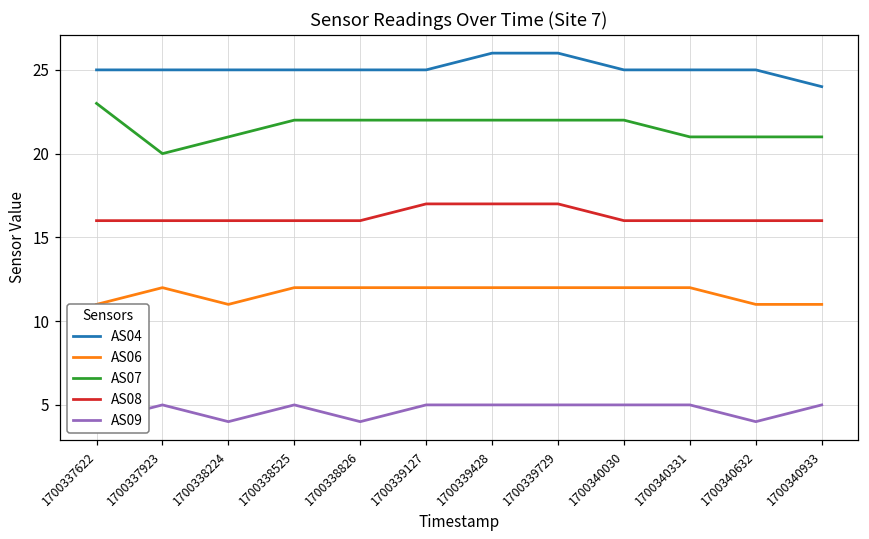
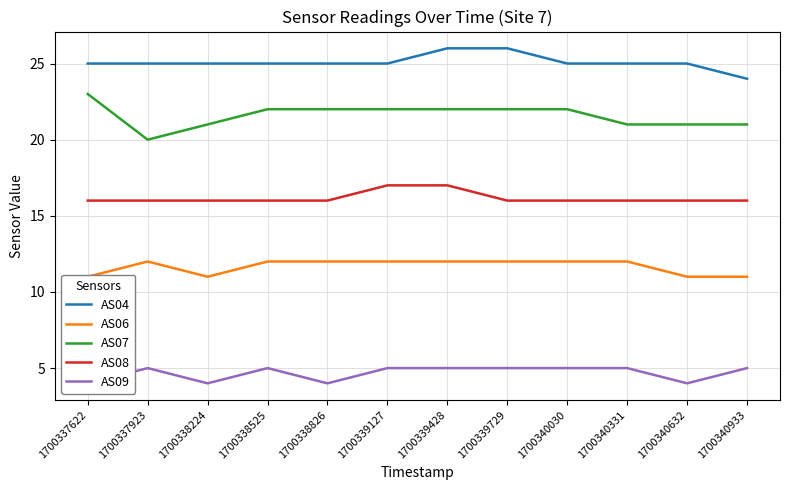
AS08, 1700339729: 17 -> 16
